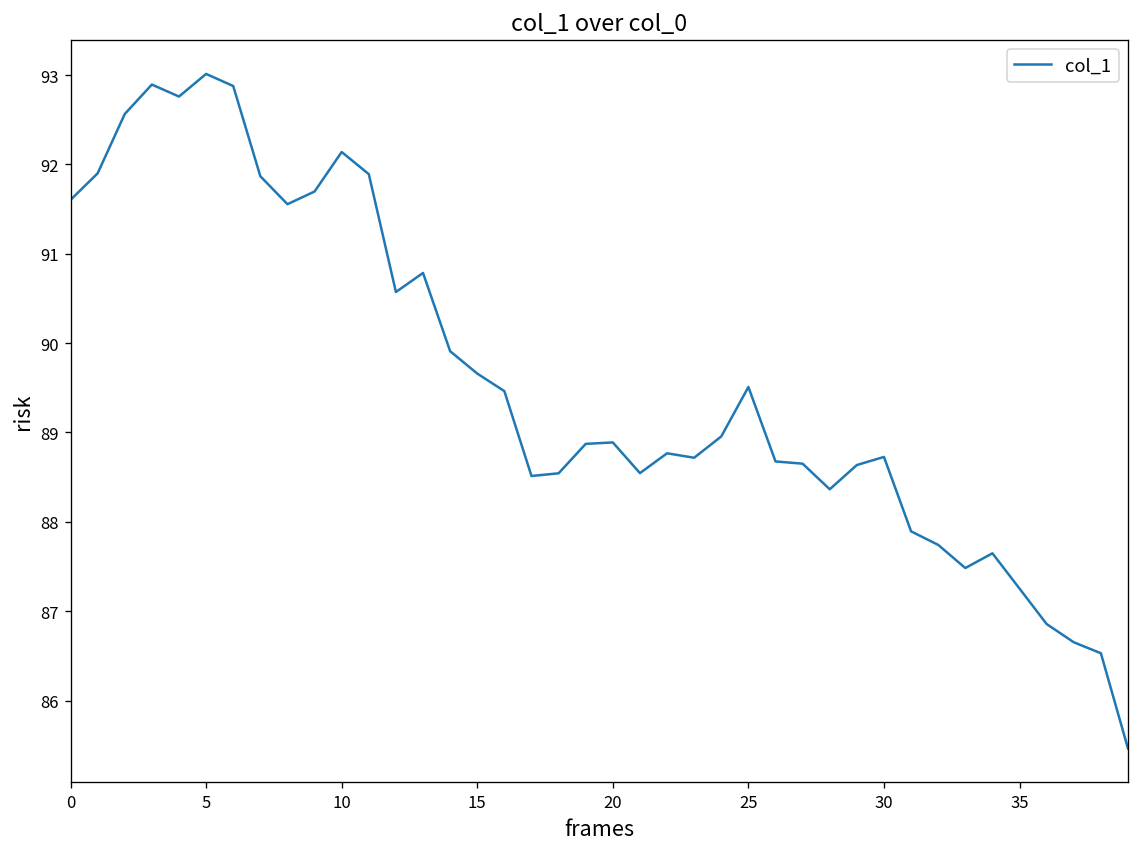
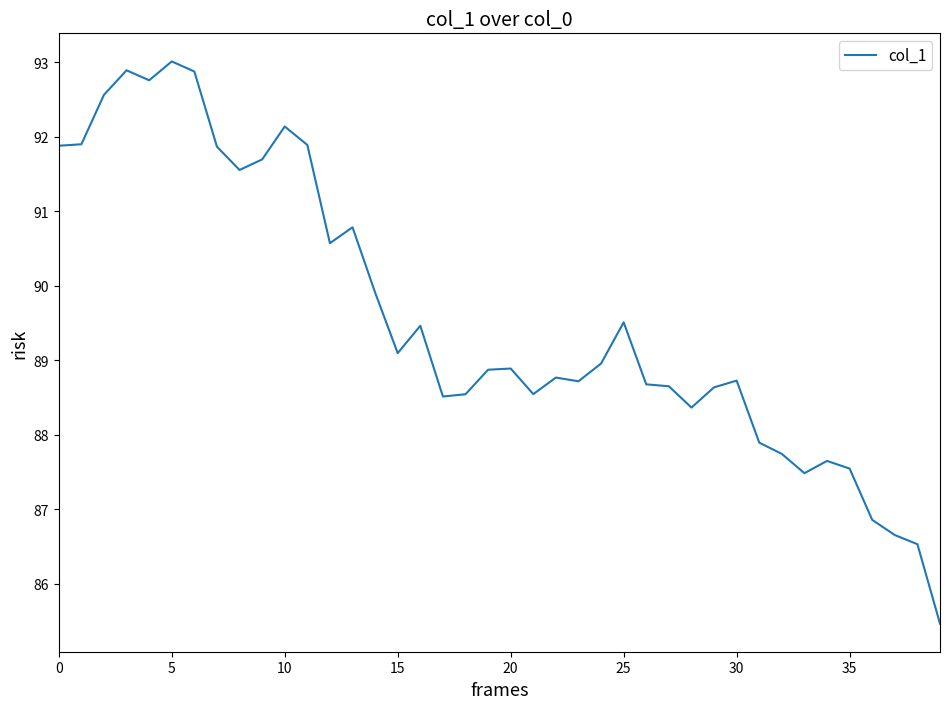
0: 91.6 -> 91.9
15: 89.7 -> 89.1
35: 87.3 -> 87.5
